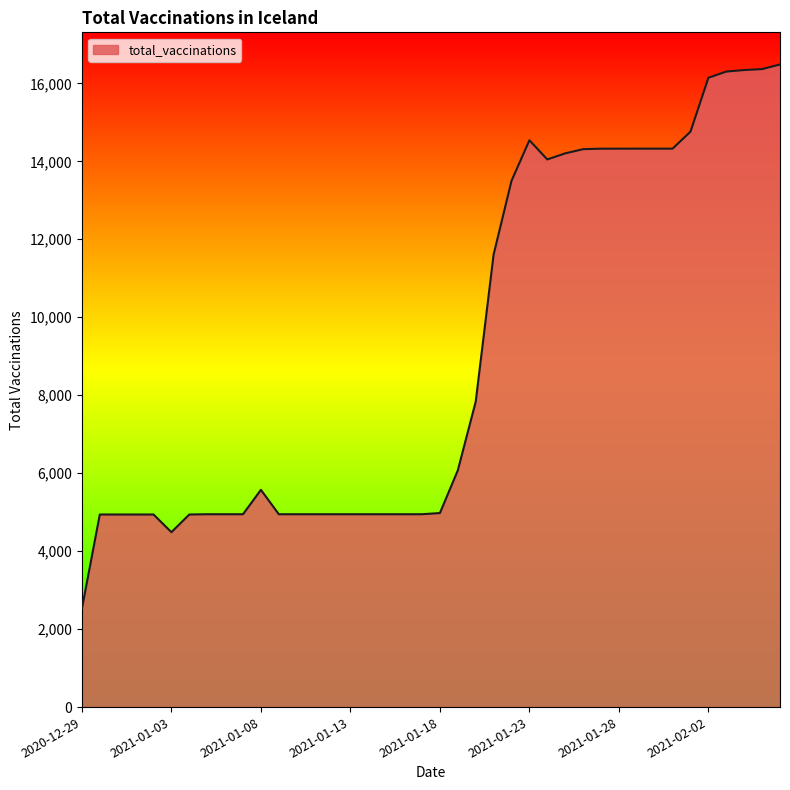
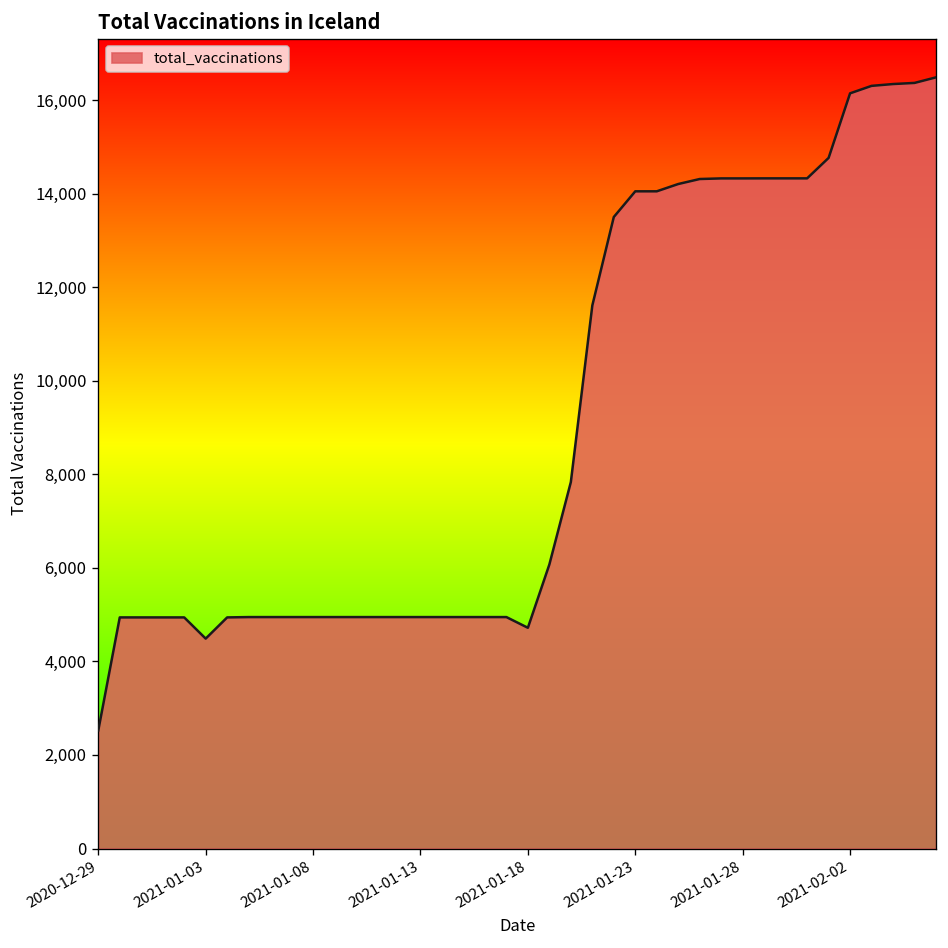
2021-01-08: 5,600 -> 4,900
2021-01-18: 5,000 -> 4,700
2021-01-23: 14,500 -> 14,000
